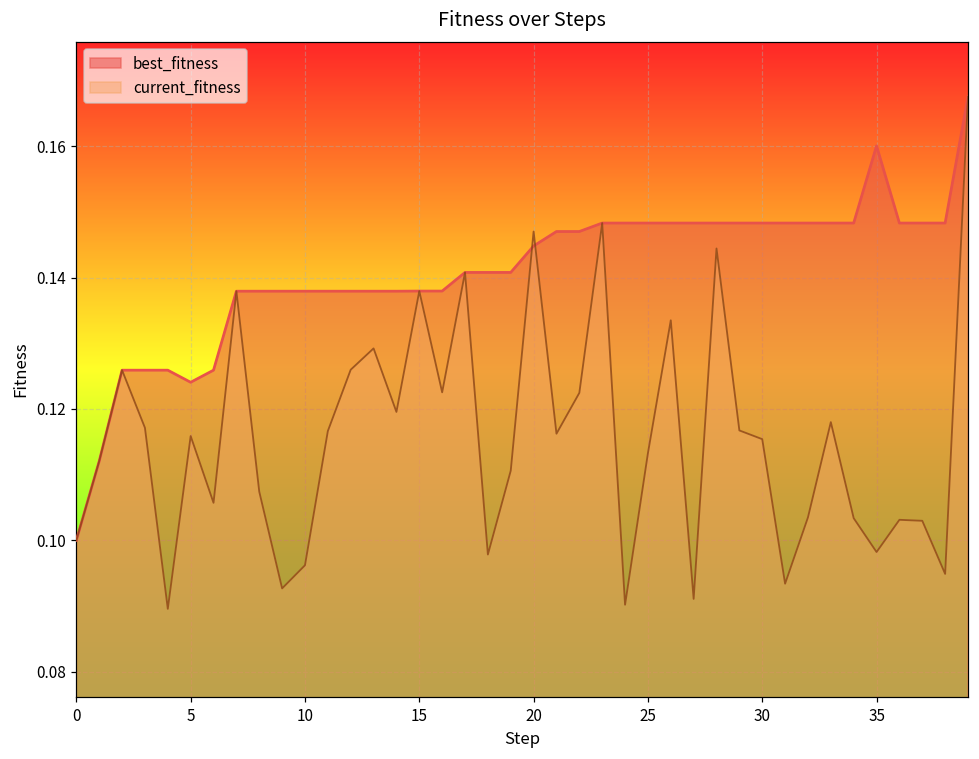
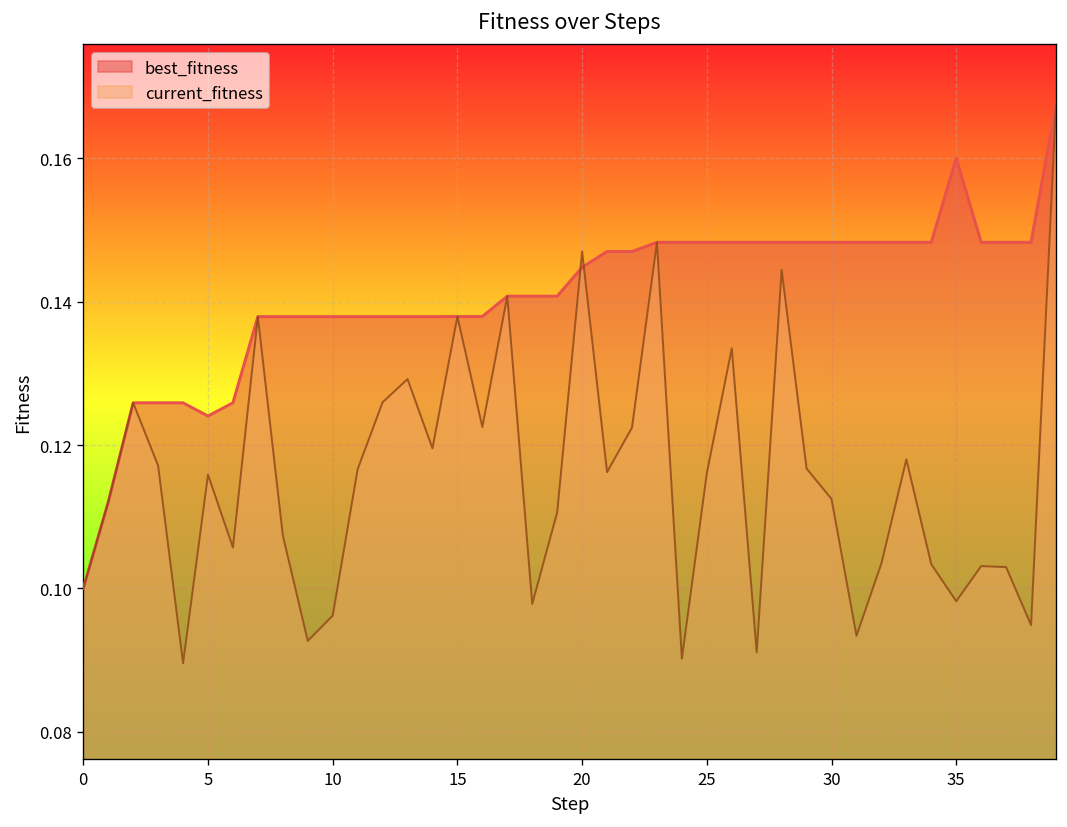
current_fitness, 25: 0.113 -> 0.116
current_fitness, 30: 0.115 -> 0.112
